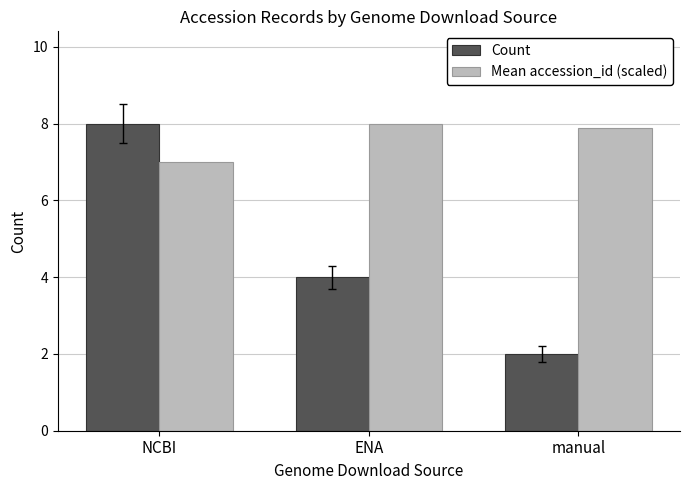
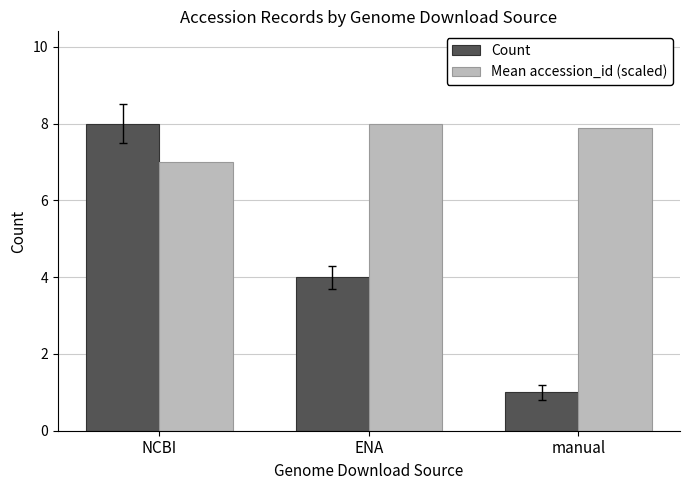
Count, manual: 2 -> 1
